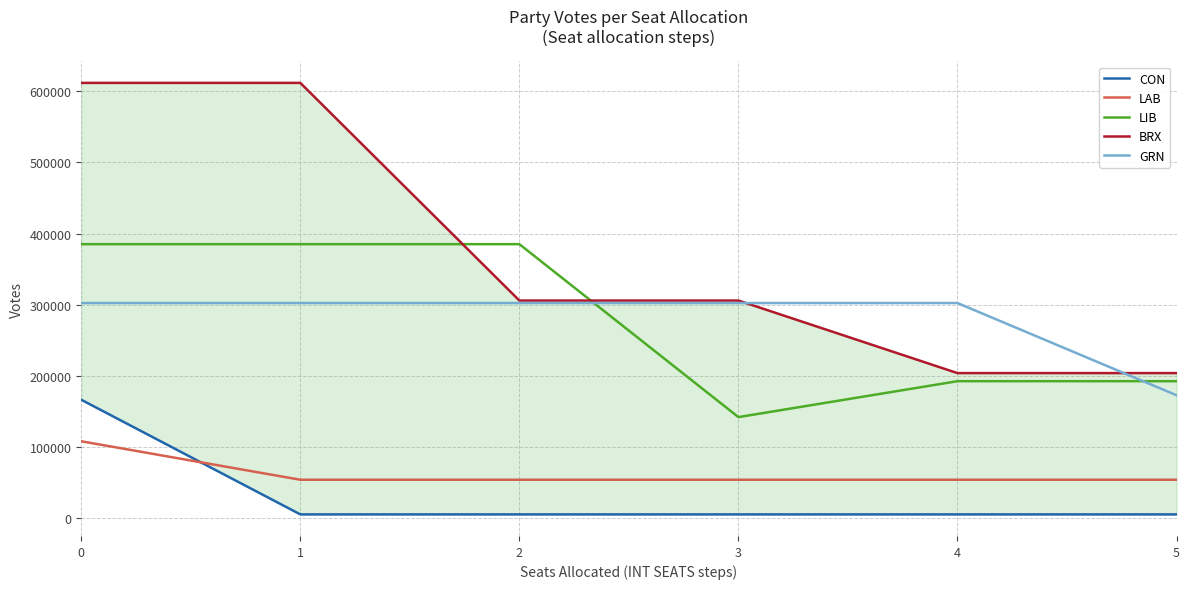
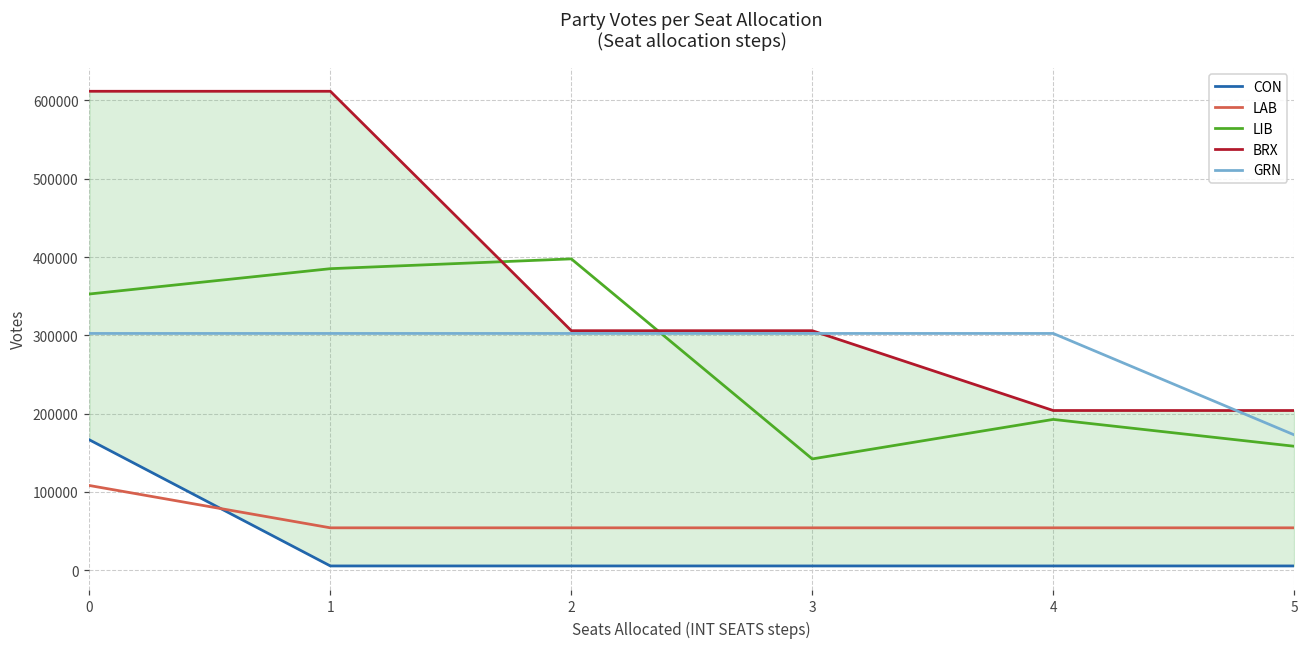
LIB, 0: 390000 -> 350000
LIB, 2: 390000 -> 400000
LIB, 5: 190000 -> 160000
